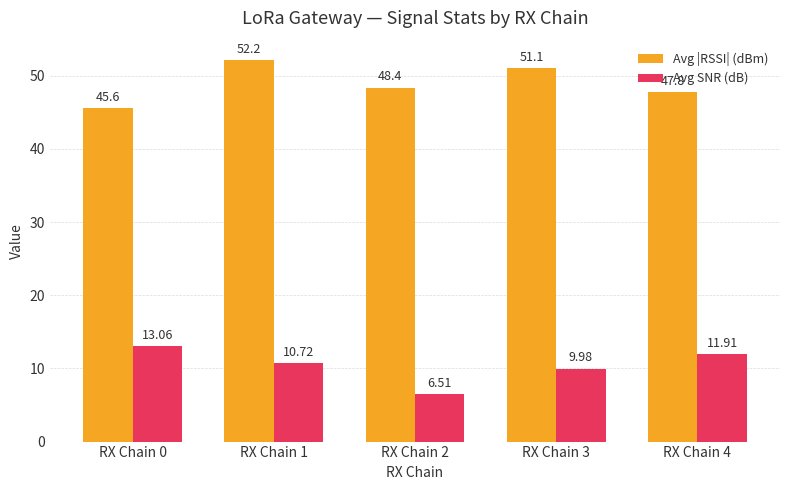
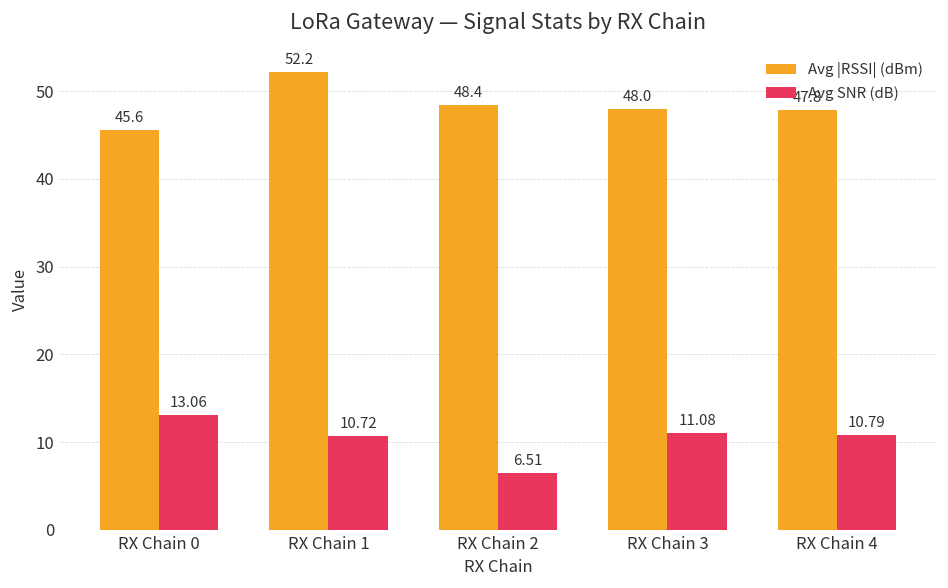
Avg |RSSI| (dBm), RX Chain 3: 51.1 -> 48.0
Avg SNR (dB), RX Chain 3: 9.98 -> 11.08
Avg SNR (dB), RX Chain 4: 11.91 -> 10.79
